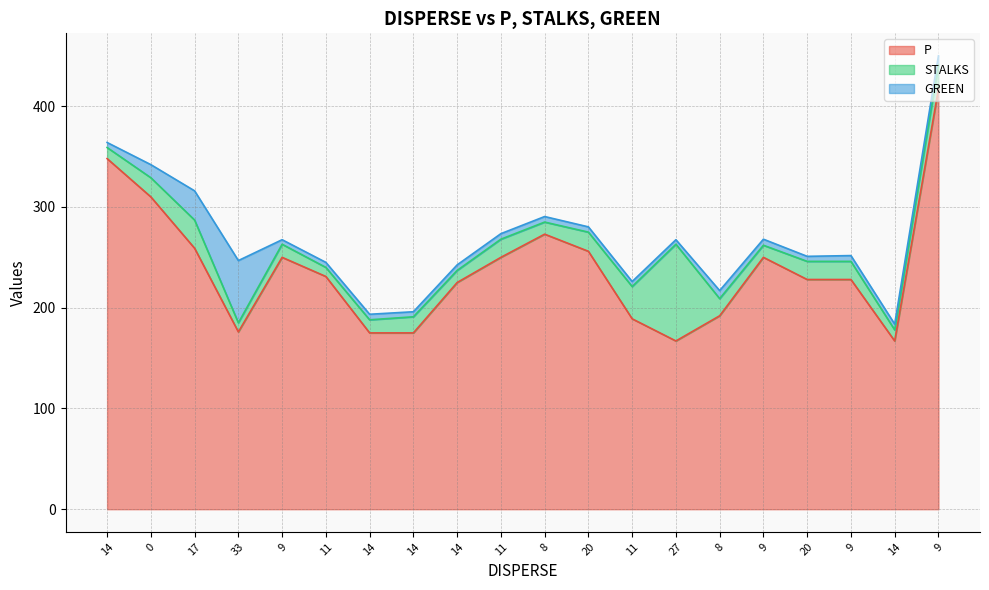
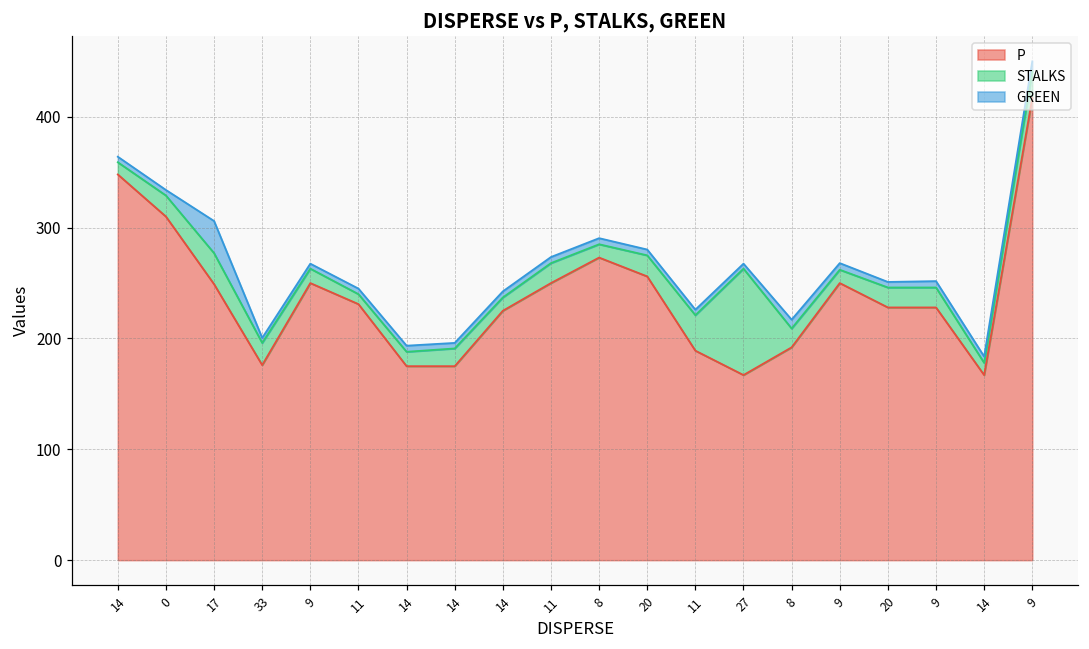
GREEN, 0: 13 -> 5
P, 17: 259 -> 249
STALKS, 33: 9 -> 20
GREEN, 33: 62 -> 5
